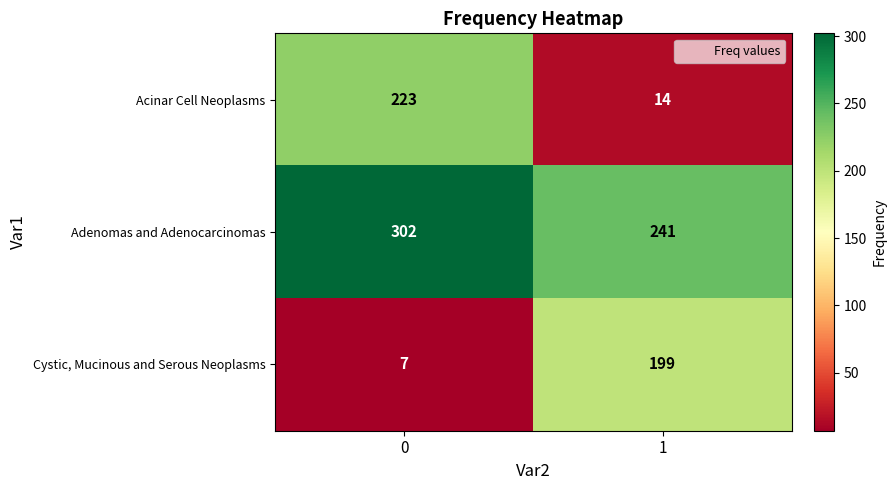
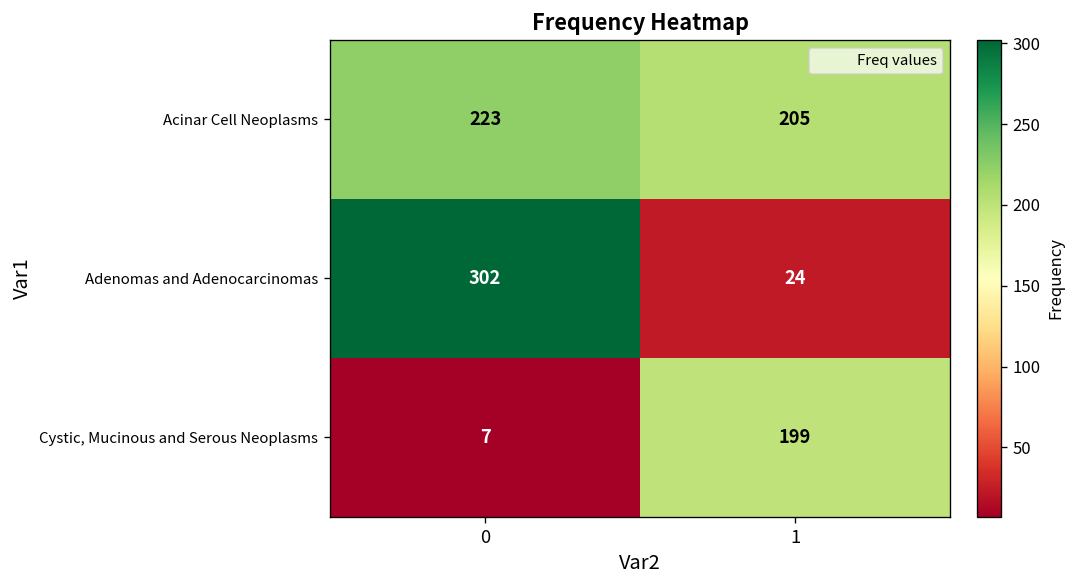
Acinar Cell Neoplasms, 1: 14 -> 205
Adenomas and Adenocarcinomas, 1: 241 -> 24
